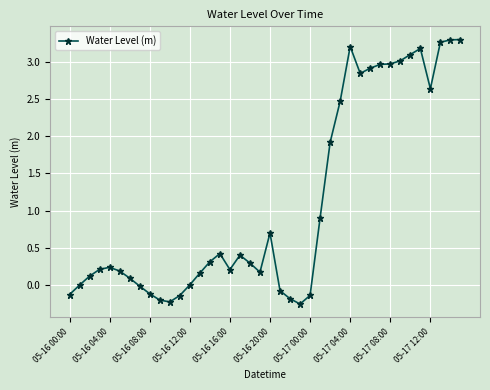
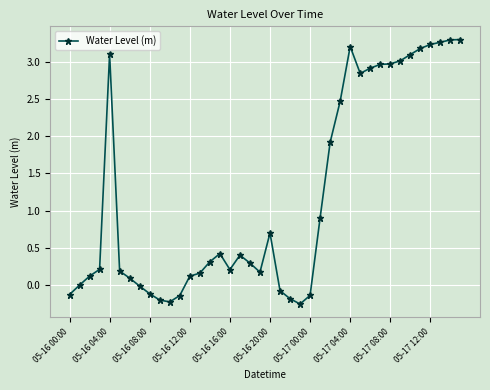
05-16 04:00: 0.2 -> 3.1
05-16 12:00: 0.0 -> 0.1
05-17 12:00: 2.6 -> 3.2
